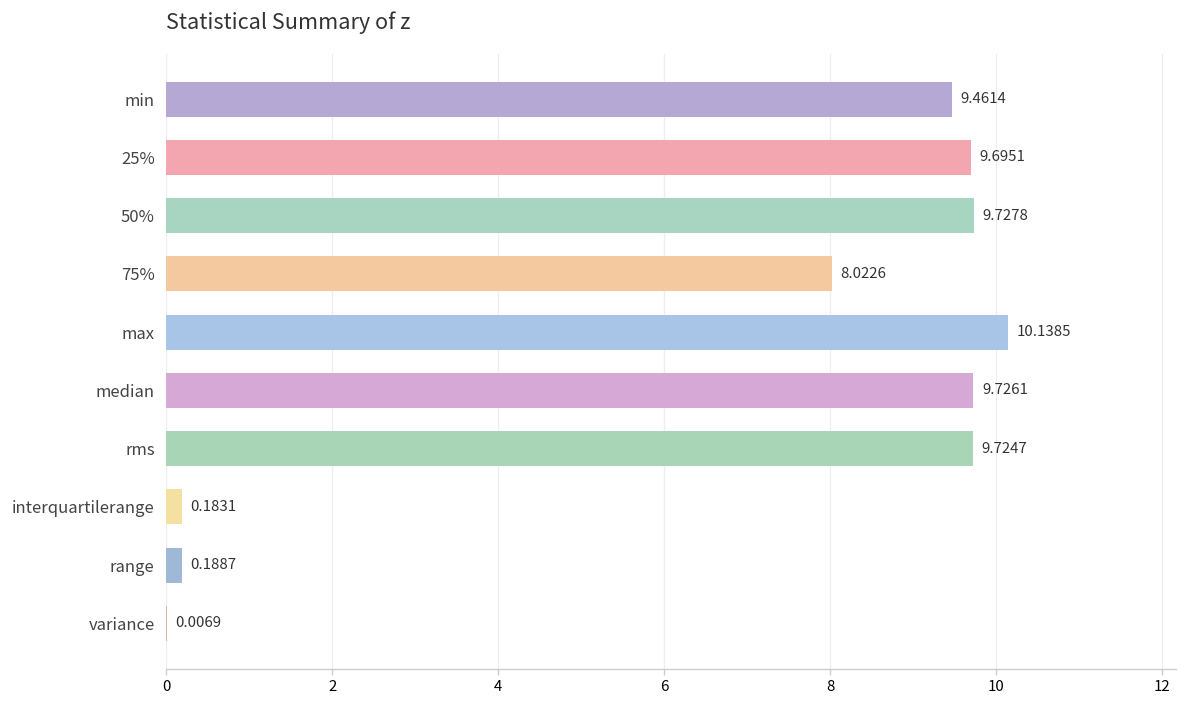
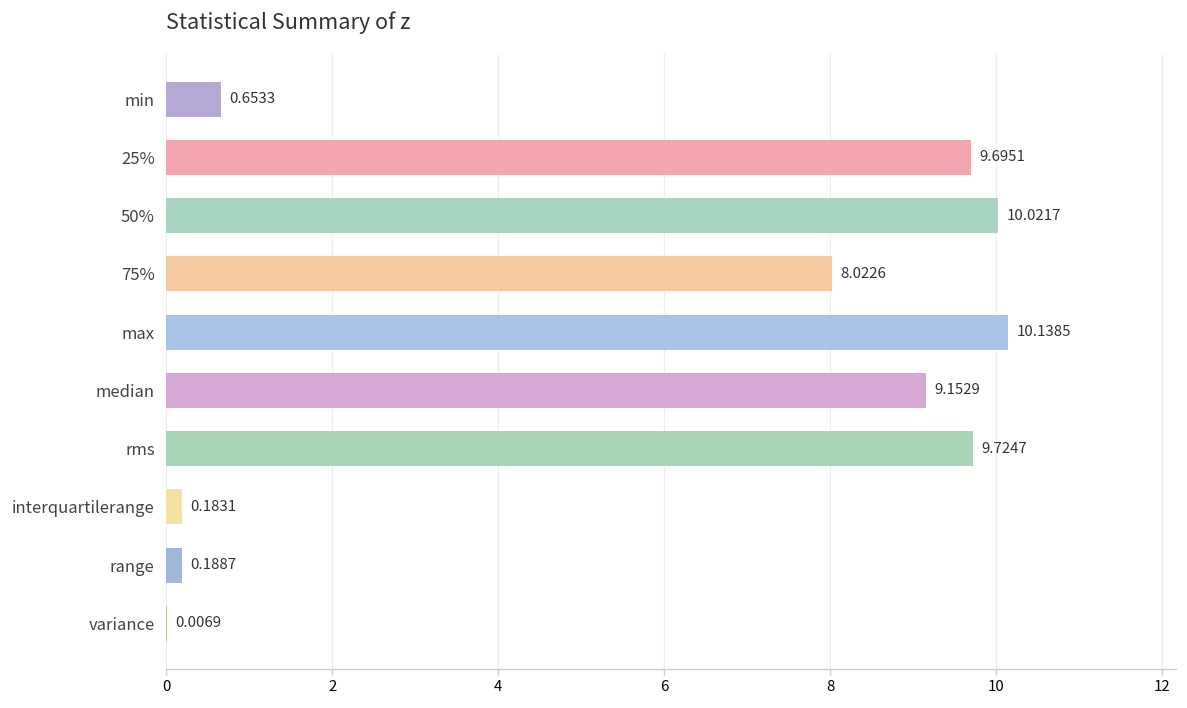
min: 9.4614 -> 0.6533
50%: 9.7278 -> 10.0217
median: 9.7261 -> 9.1529
